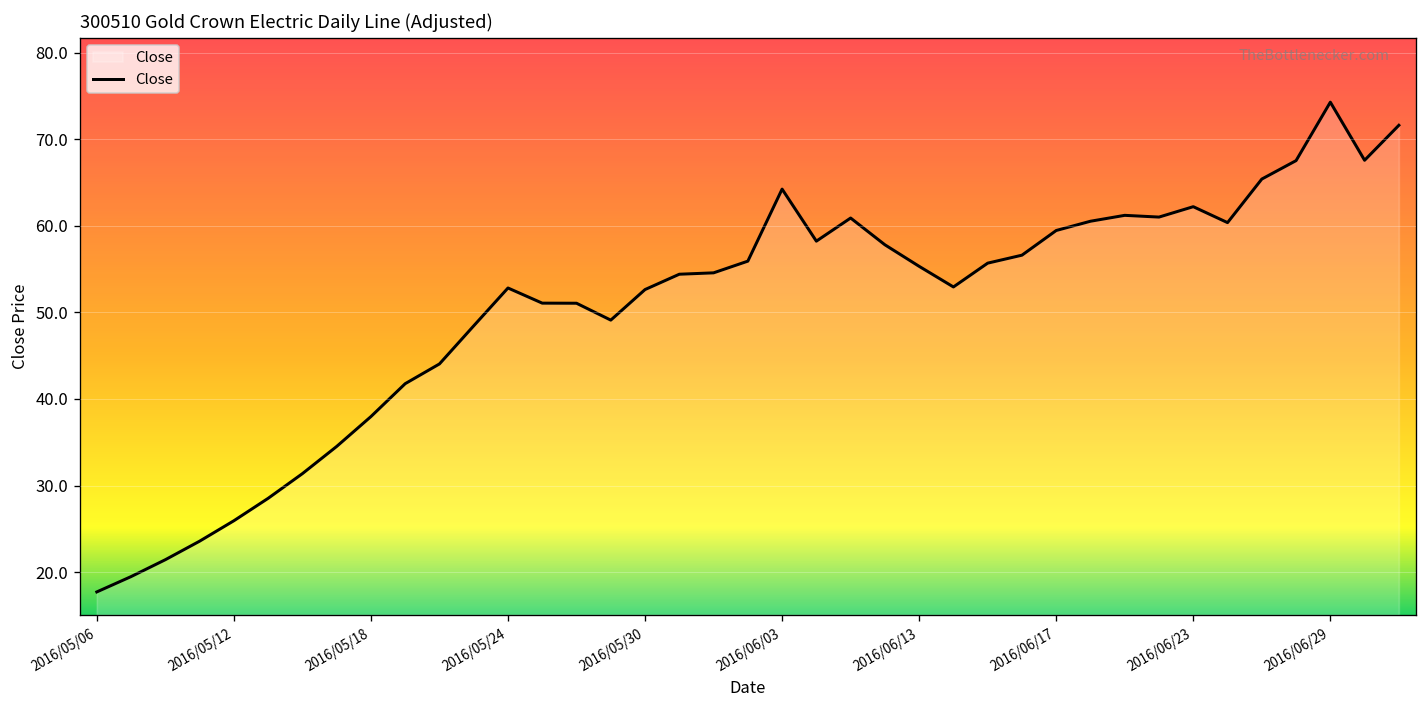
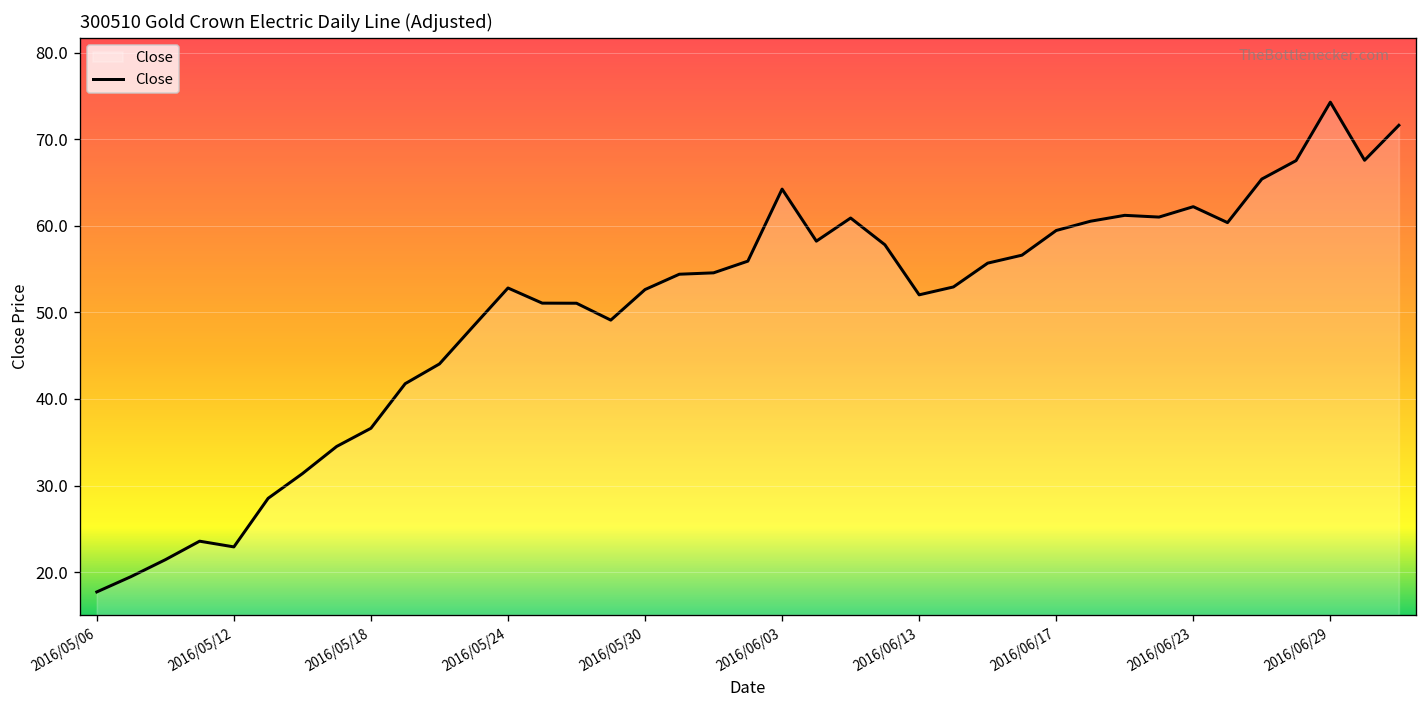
2016/05/12: 26 -> 23
2016/05/18: 38 -> 37
2016/06/13: 55 -> 52
